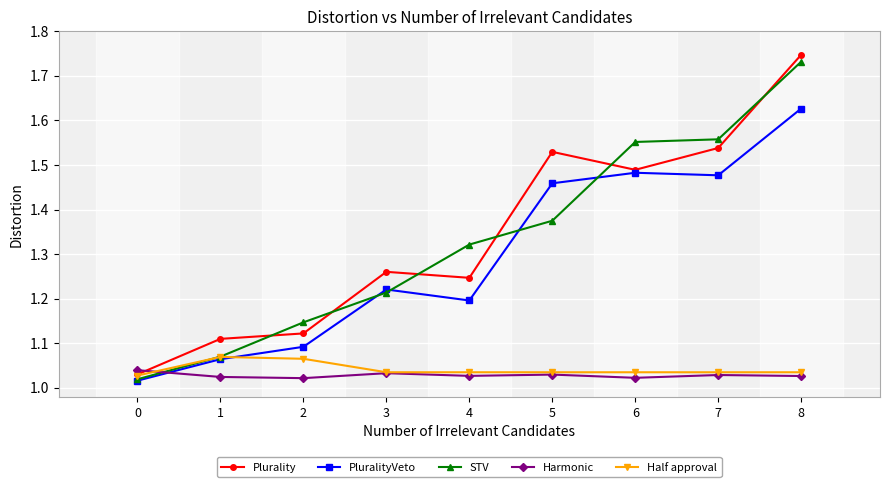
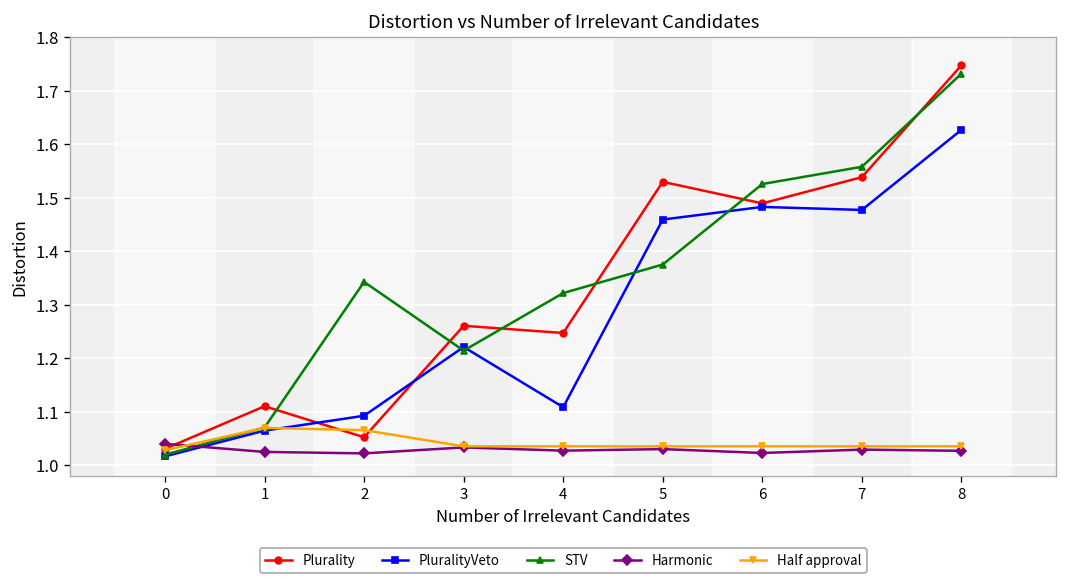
Plurality, 2: 1.12 -> 1.05
STV, 2: 1.15 -> 1.34
PluralityVeto, 4: 1.20 -> 1.11
STV, 6: 1.55 -> 1.53
